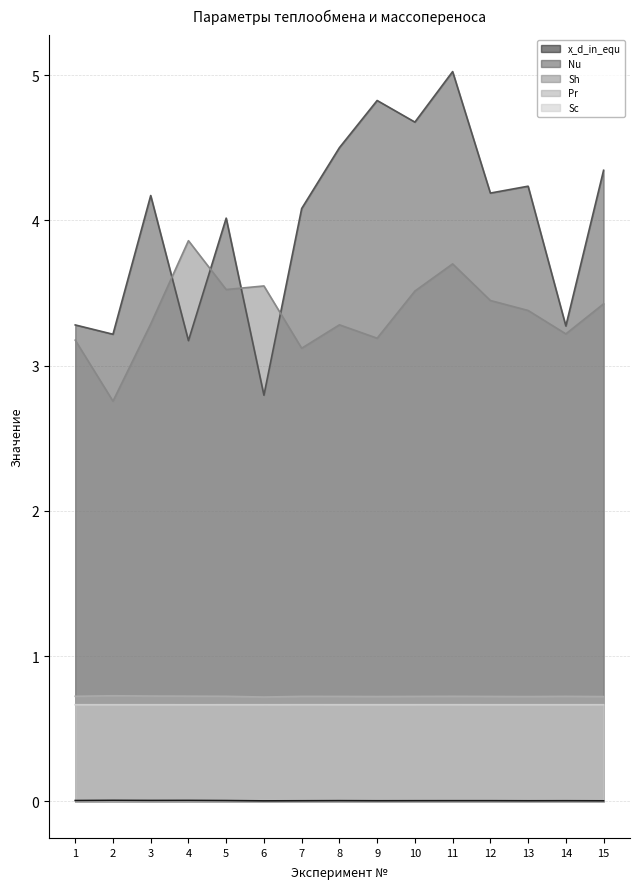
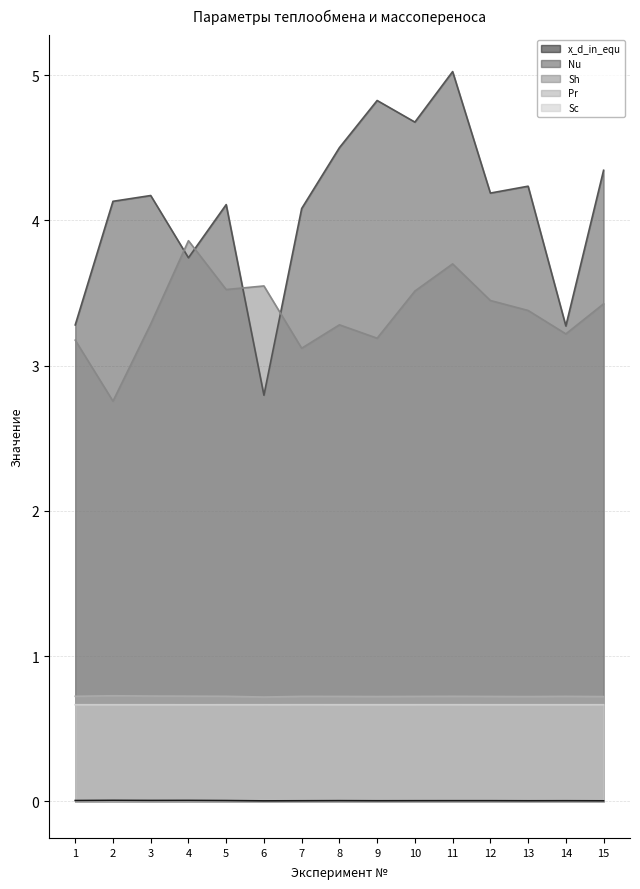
Nu, 2: 3.22 -> 4.13
Nu, 4: 3.17 -> 3.74
Nu, 5: 4.02 -> 4.11
